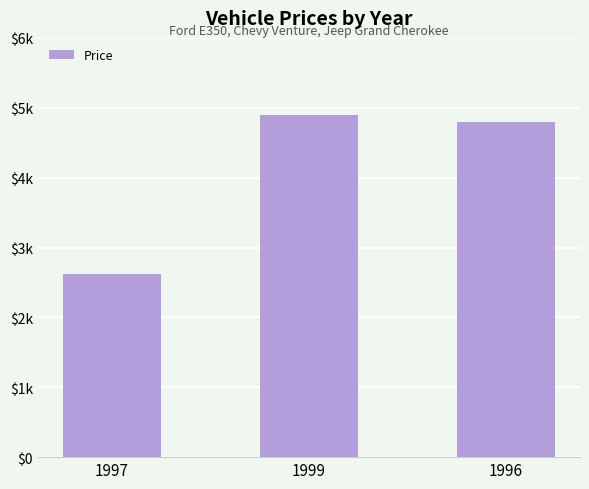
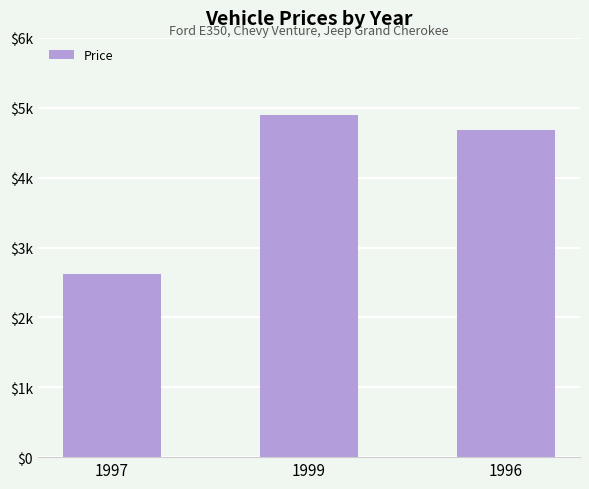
1996: $4800 -> $4700
